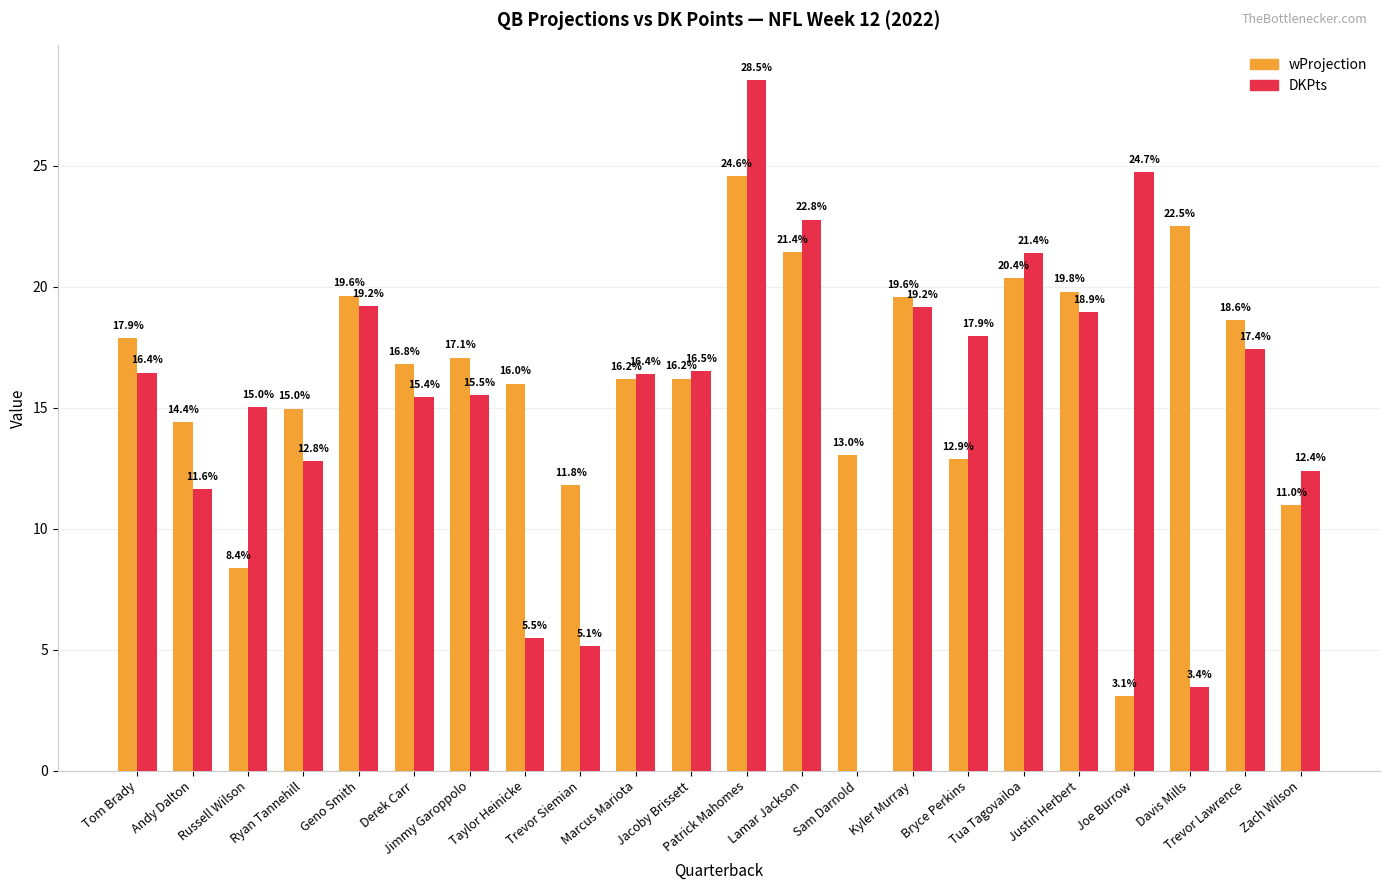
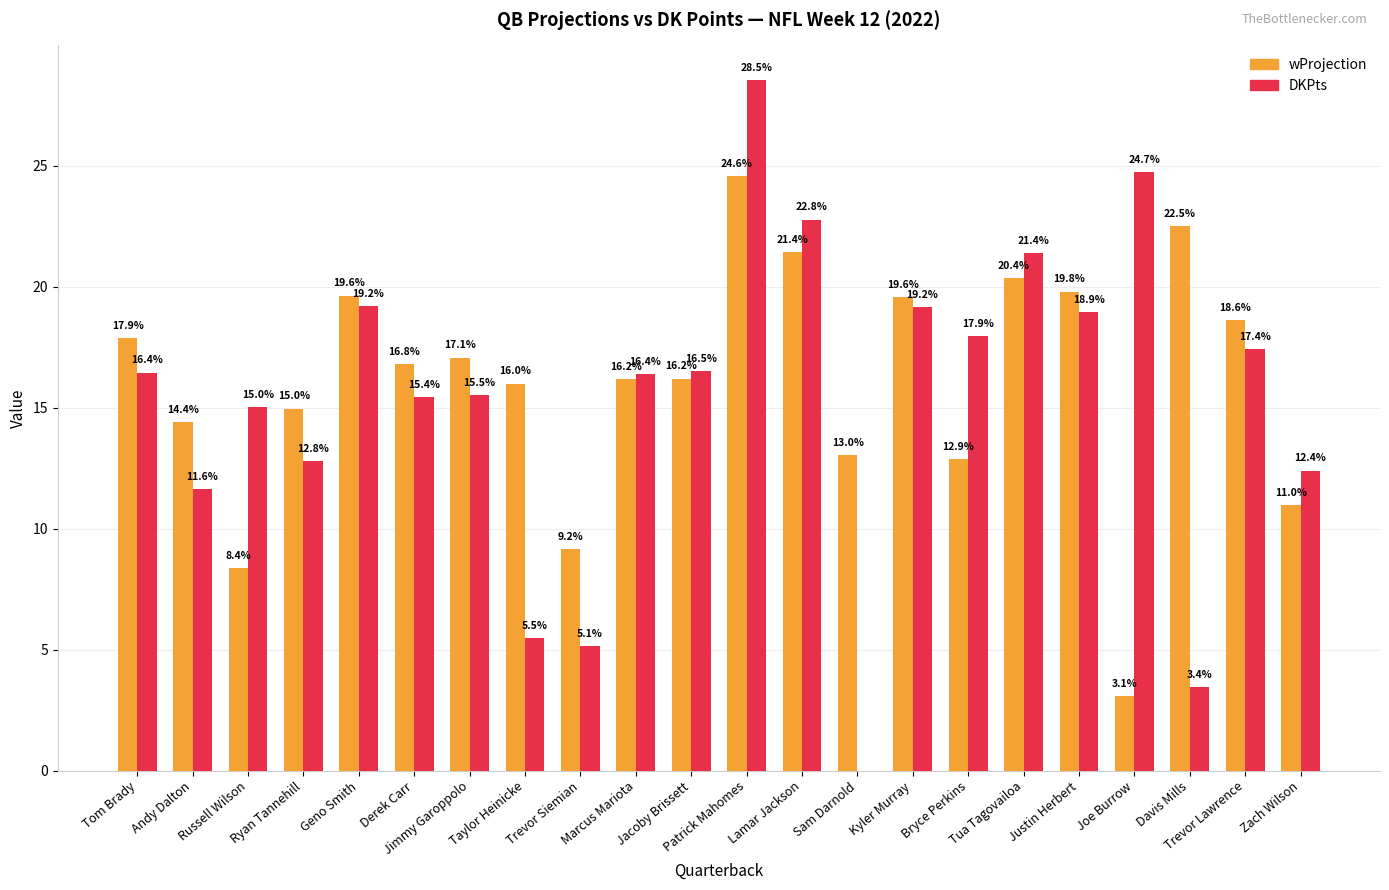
wProjection, Trevor Siemian: 11.8% -> 9.2%
